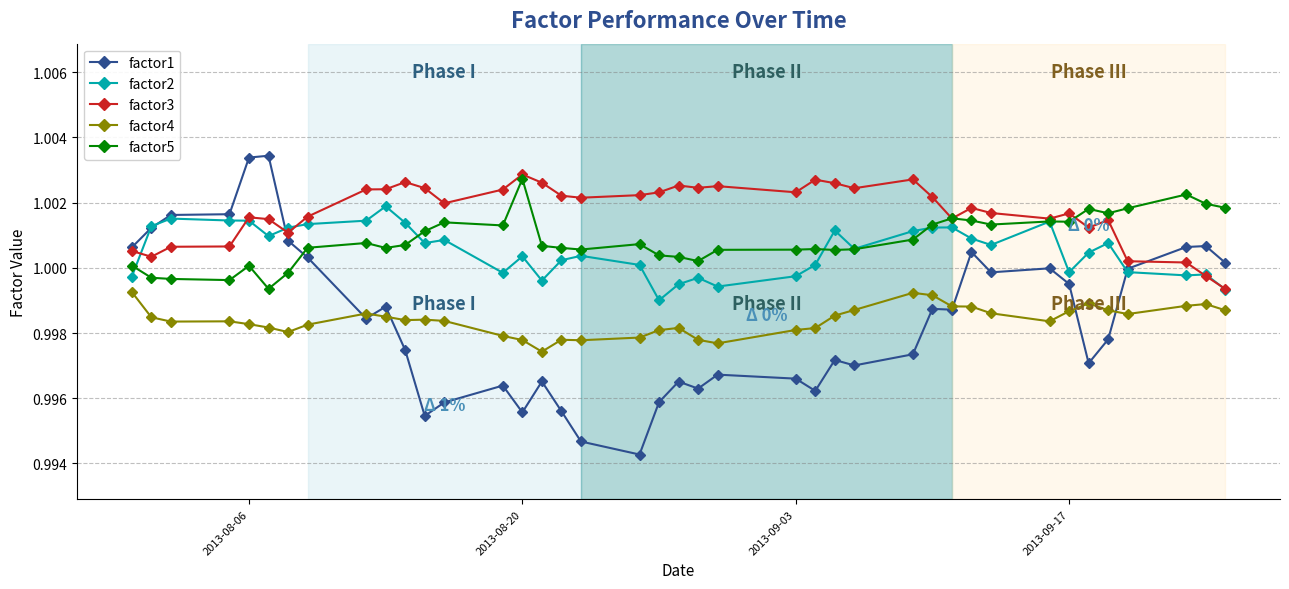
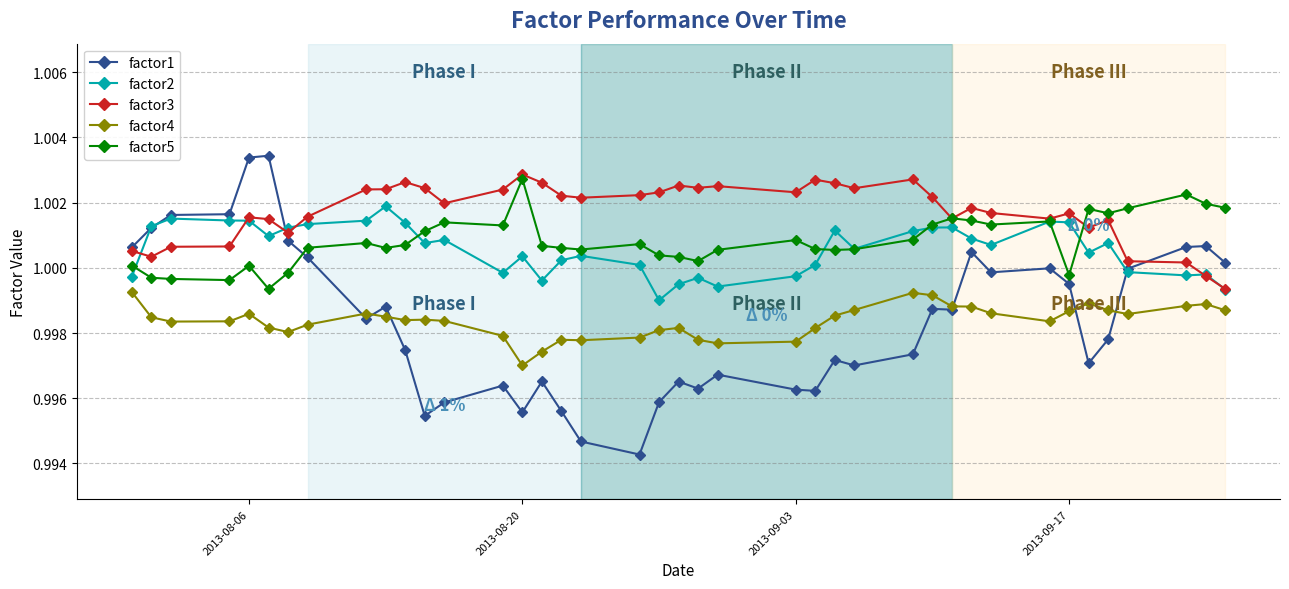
factor4, 2013-08-06: 0.9983 -> 0.9986
factor4, 2013-08-20: 0.9978 -> 0.9970
factor1, 2013-09-03: 0.9966 -> 0.9963
factor4, 2013-09-03: 0.9981 -> 0.9977
factor5, 2013-09-03: 1.0006 -> 1.0009
factor2, 2013-09-17: 0.9999 -> 1.0014
factor5, 2013-09-17: 1.0014 -> 0.9998
